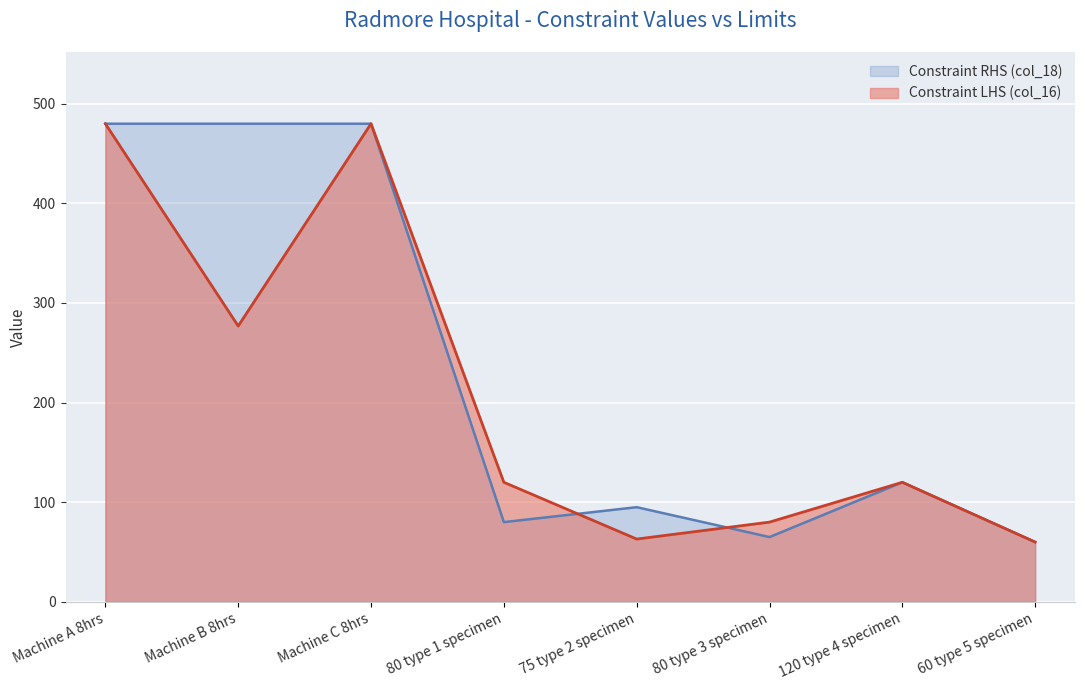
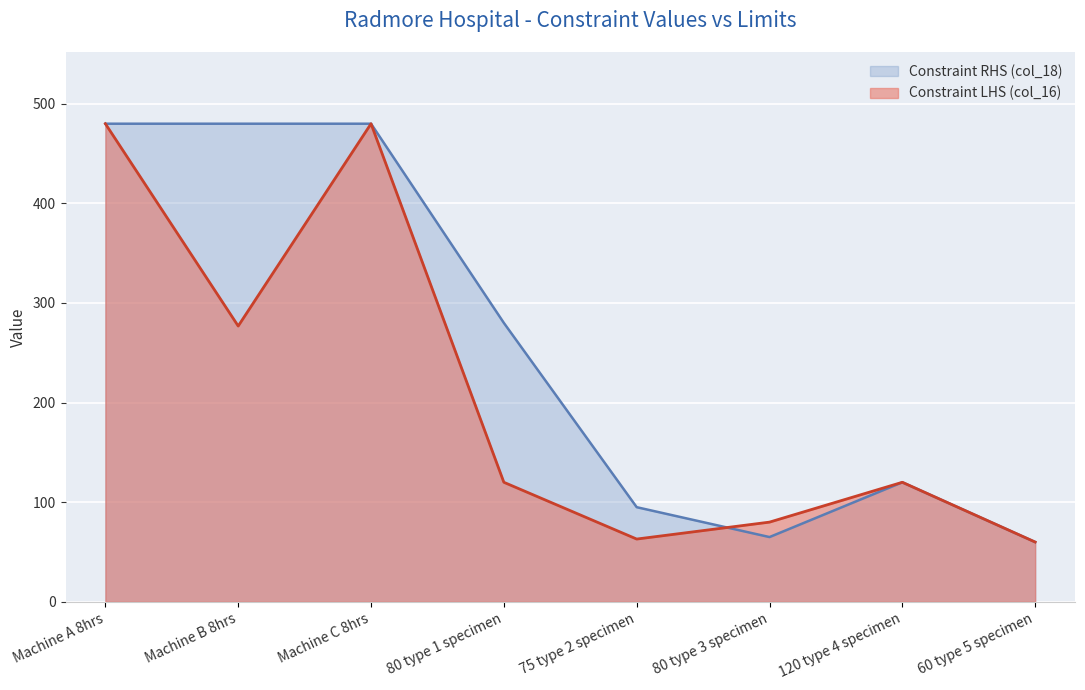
Constraint RHS (col_18), 80 type 1 specimen: 80 -> 280
